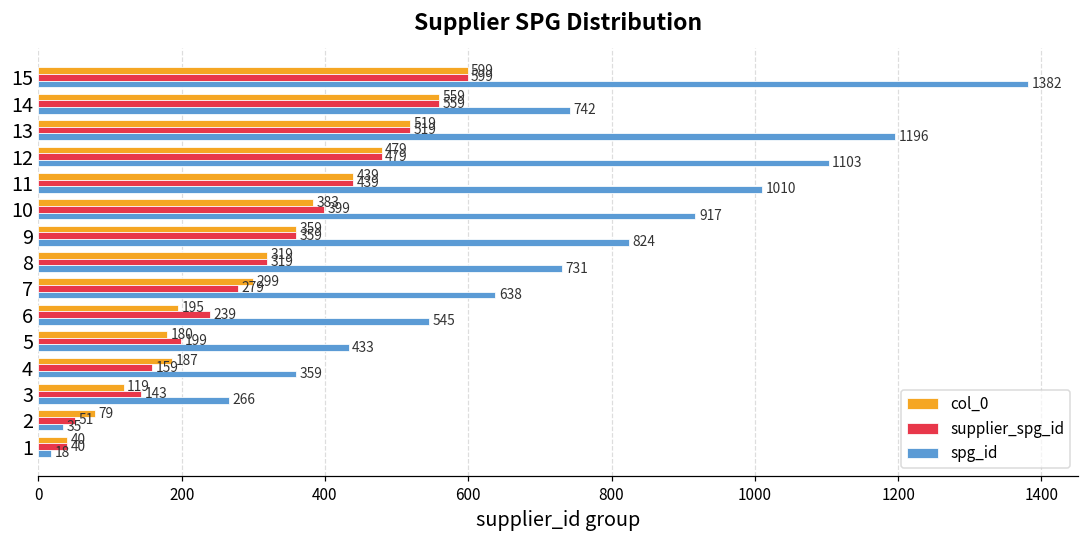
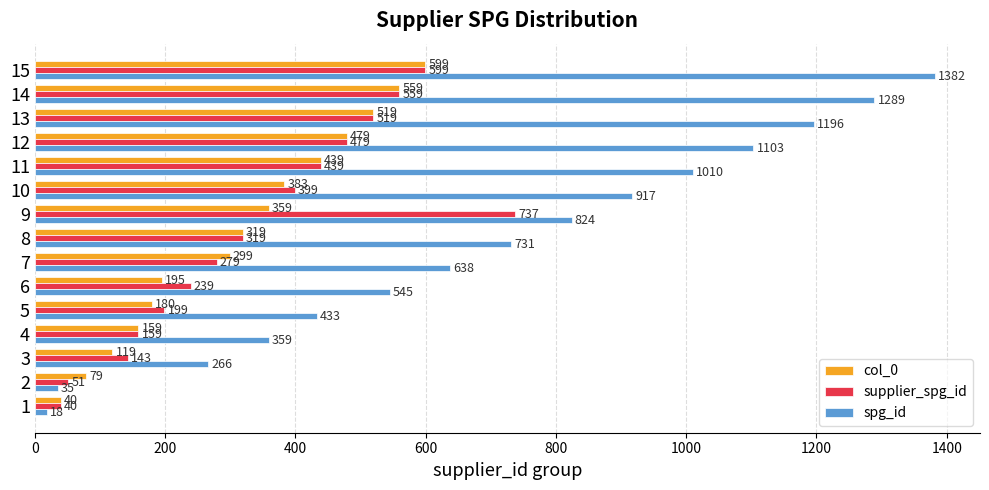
spg_id, 14: 742 -> 1289
supplier_spg_id, 9: 359 -> 737
col_0, 4: 187 -> 159
